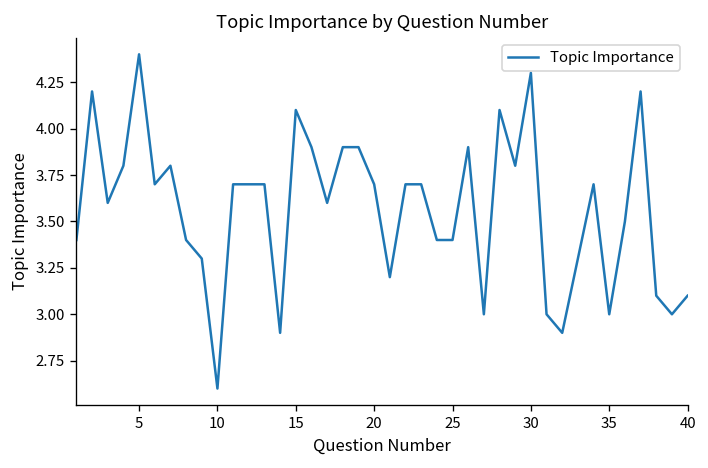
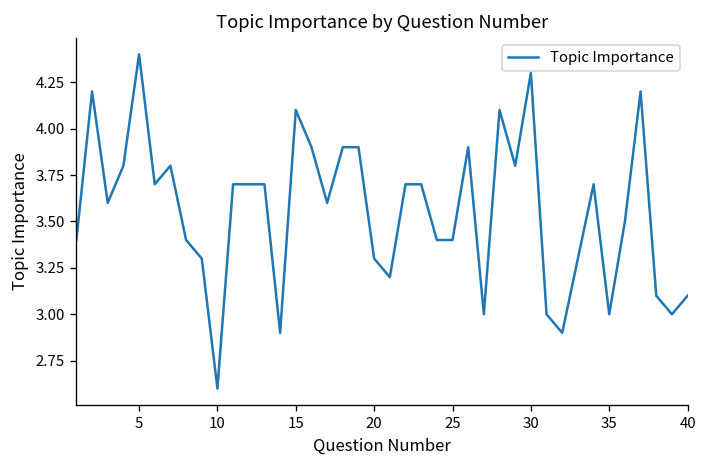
20: 3.7 -> 3.3
